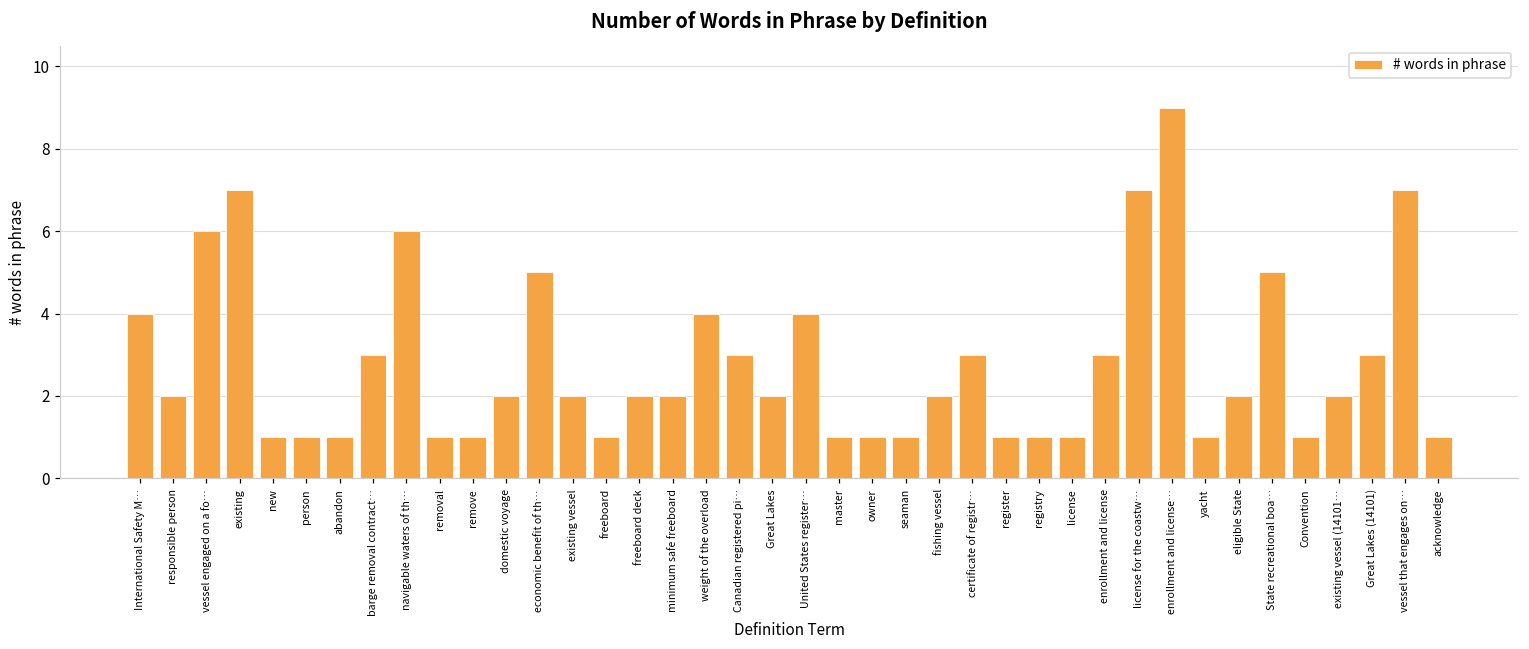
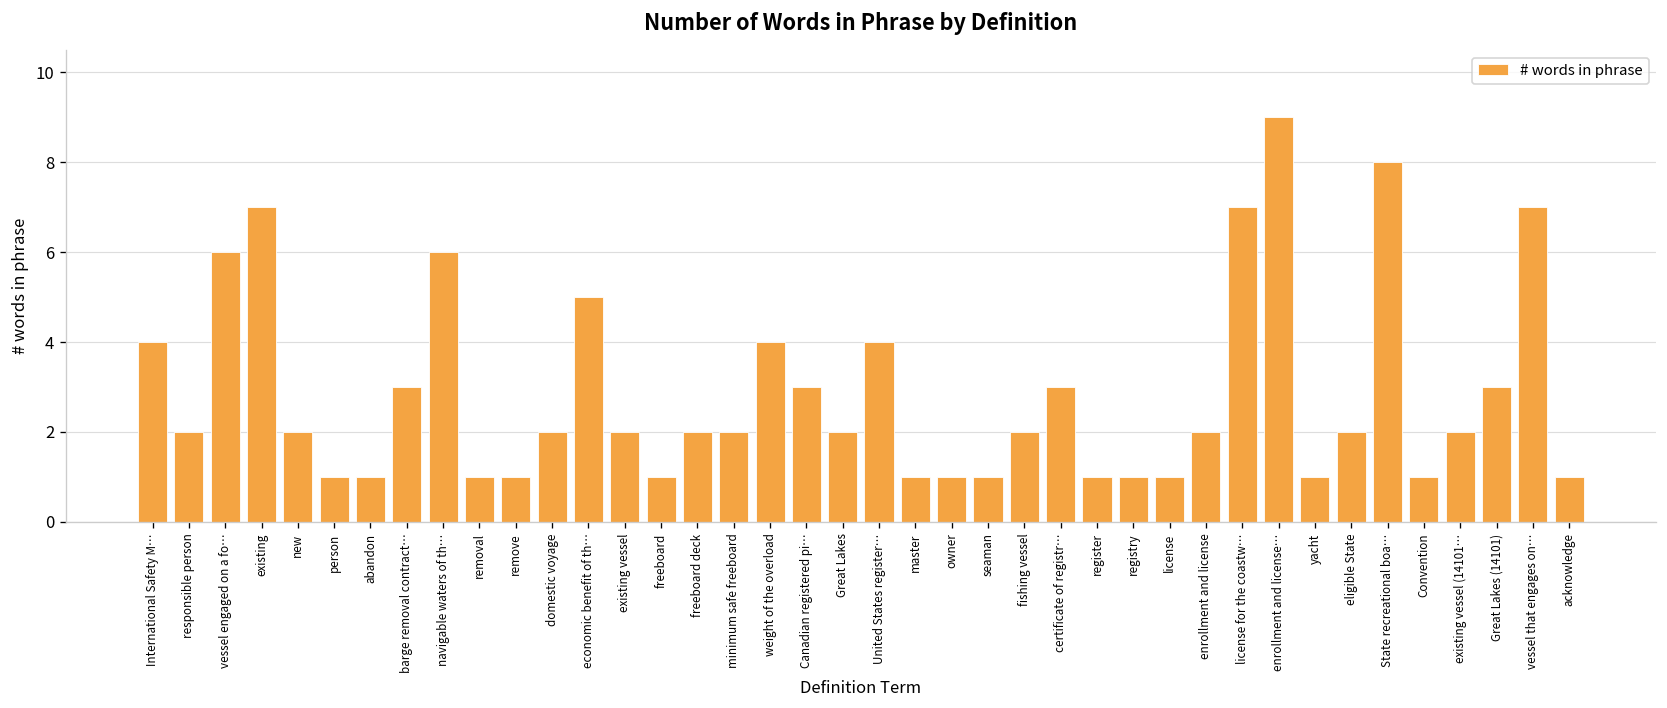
new: 1 -> 2
enrollment and license: 3 -> 2
State recreational boa…: 5 -> 8
